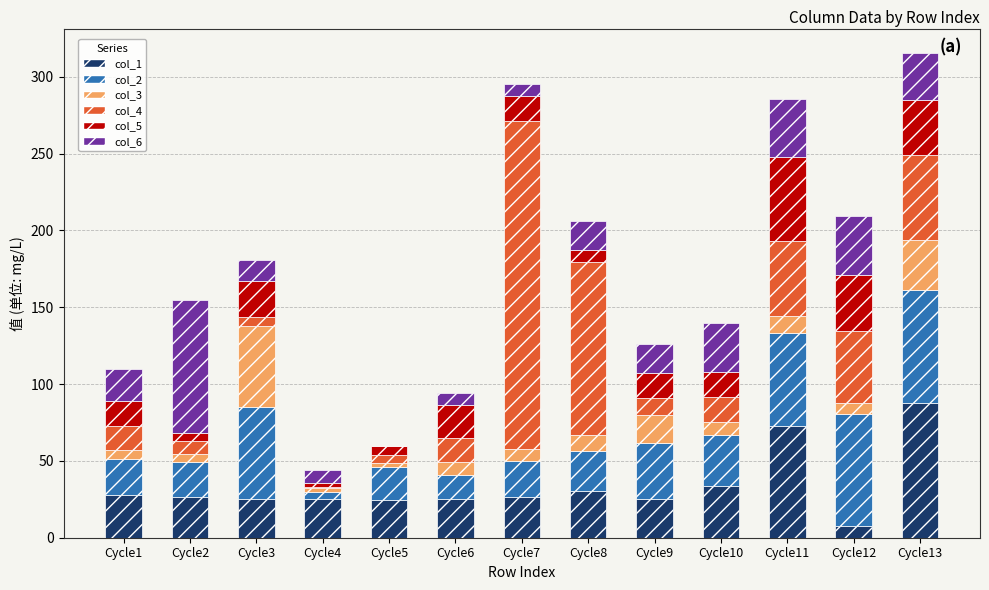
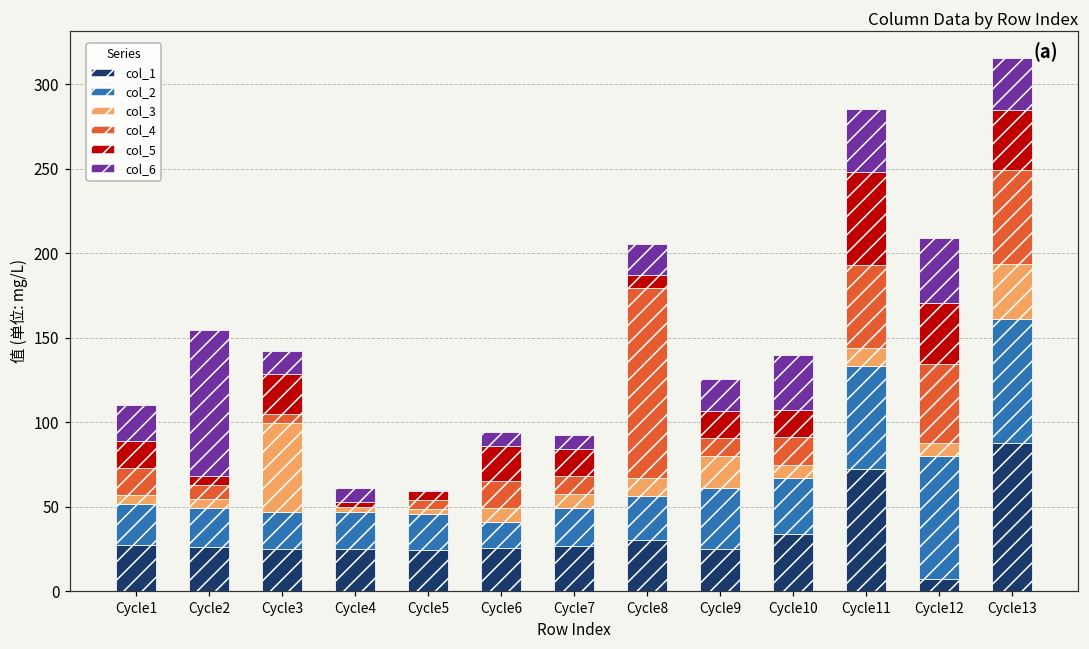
col_2, Cycle3: 60 -> 22
col_2, Cycle4: 4 -> 22
col_4, Cycle7: 214 -> 11
